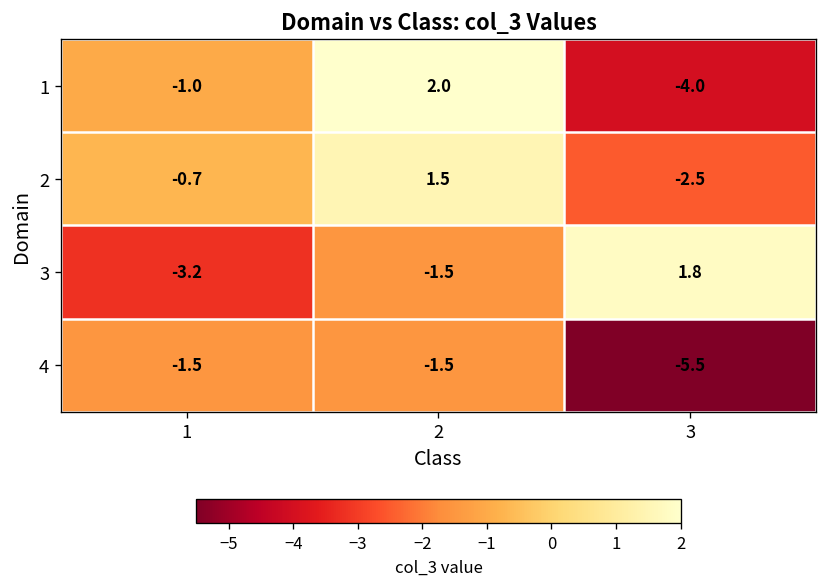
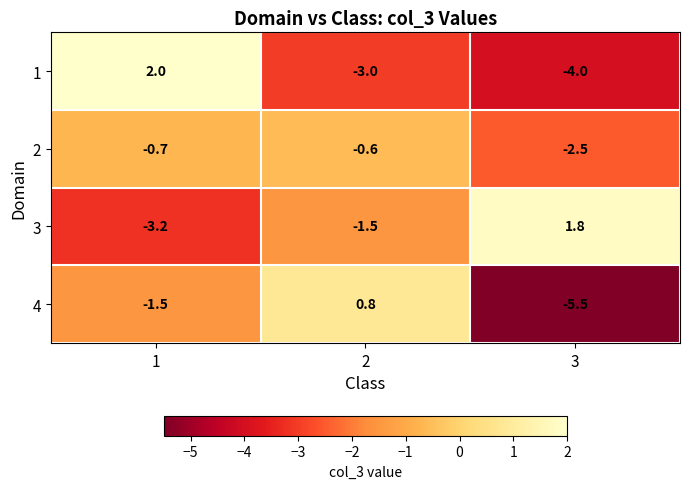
1, 1: -1.0 -> 2.0
1, 2: 2.0 -> -3.0
2, 2: 1.5 -> -0.6
4, 2: -1.5 -> 0.8
